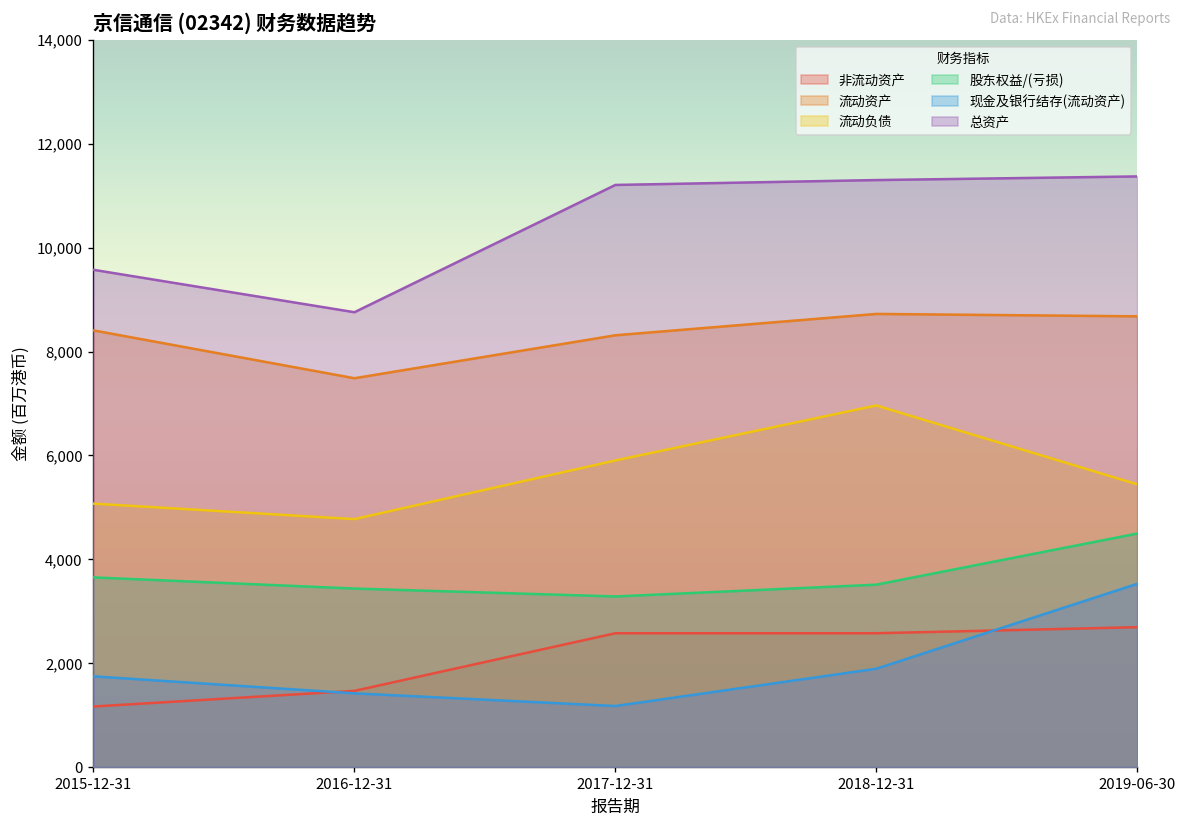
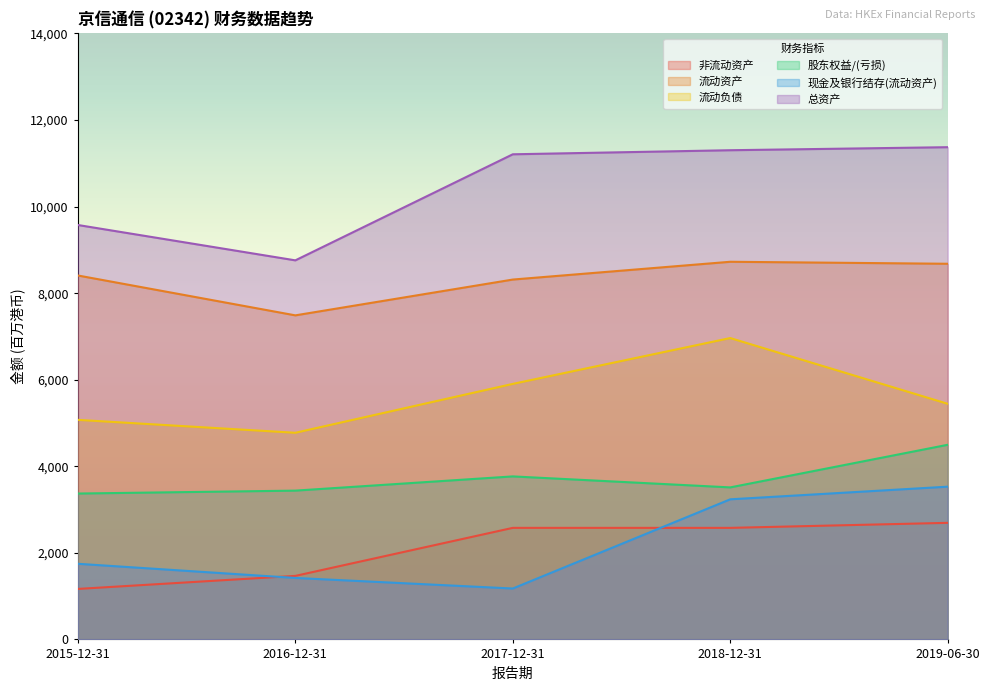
股东权益/(亏损), 2015-12-31: 3,700 -> 3,400
股东权益/(亏损), 2017-12-31: 3,300 -> 3,800
现金及银行结存(流动资产), 2018-12-31: 1,900 -> 3,200
